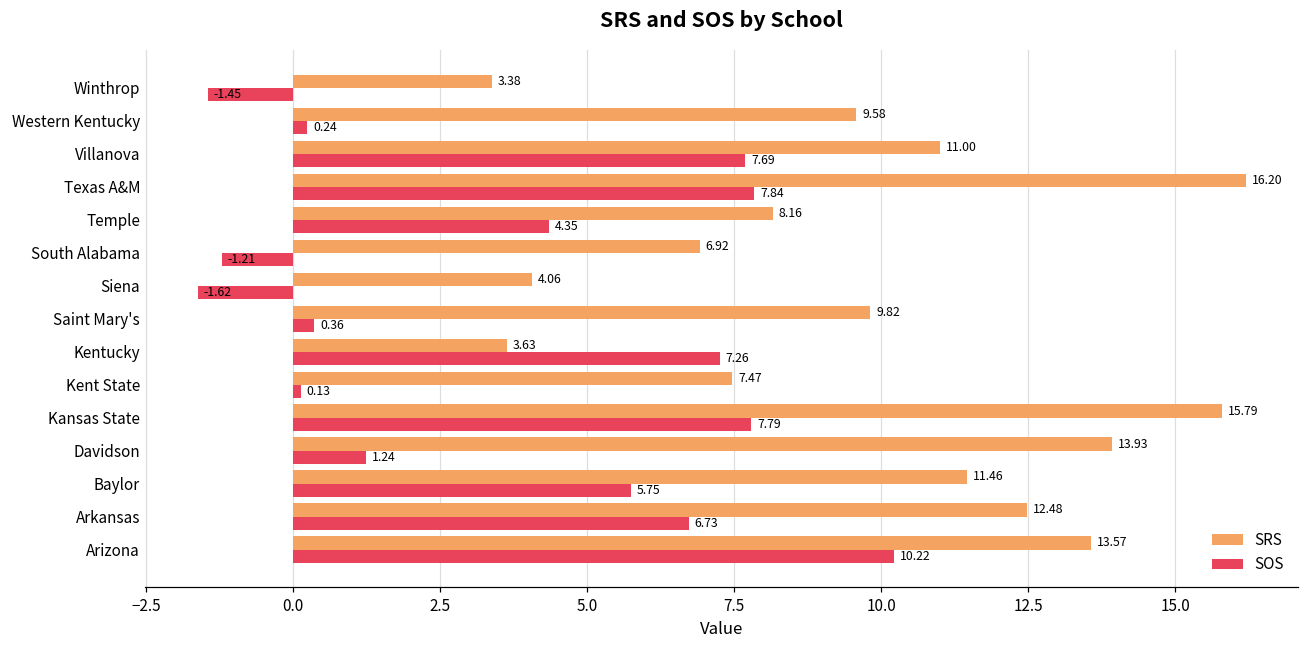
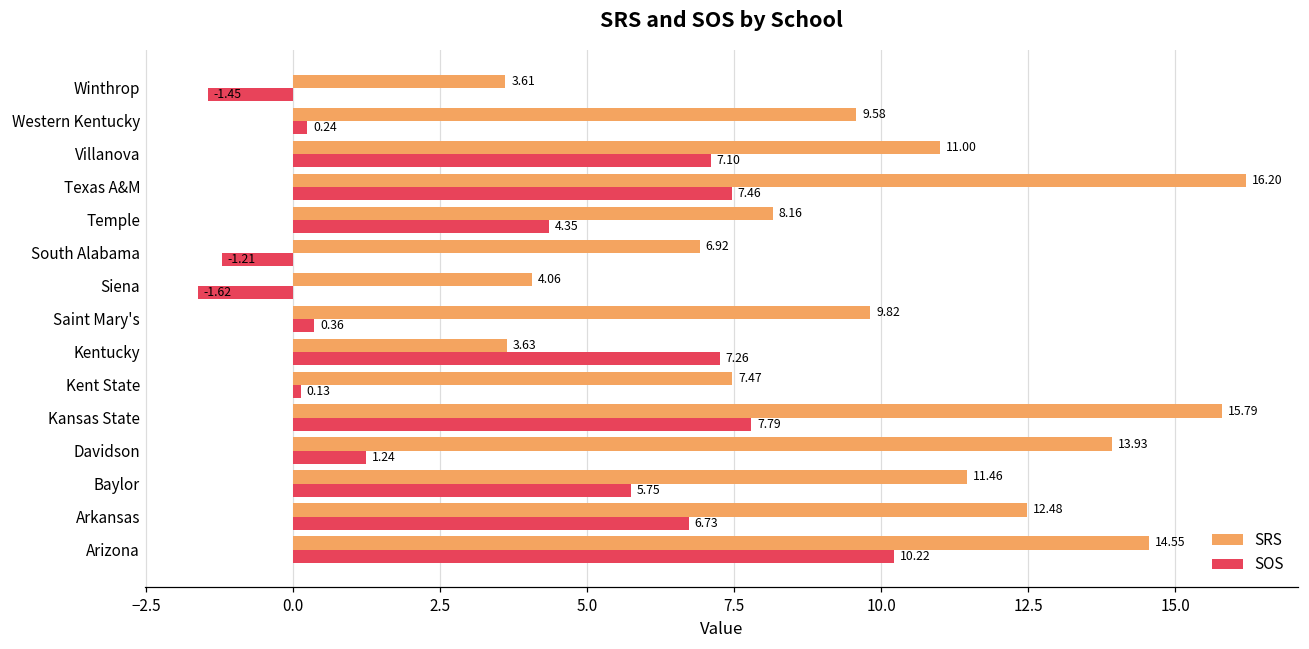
SRS, Winthrop: 3.38 -> 3.61
SOS, Villanova: 7.69 -> 7.10
SOS, Texas A&M: 7.84 -> 7.46
SRS, Arizona: 13.57 -> 14.55
